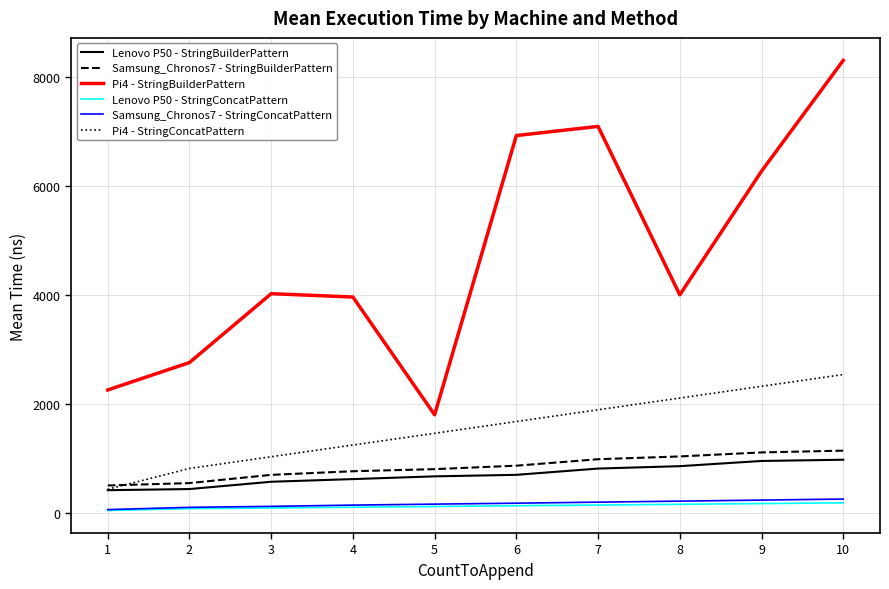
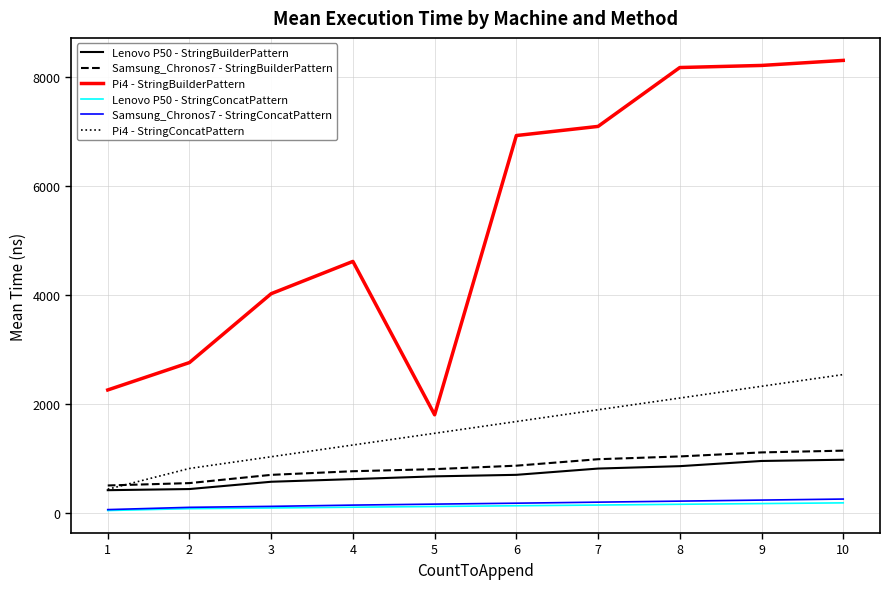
Pi4 - StringBuilderPattern, 4: 4000 -> 4600
Pi4 - StringBuilderPattern, 8: 4000 -> 8200
Pi4 - StringBuilderPattern, 9: 6300 -> 8200
